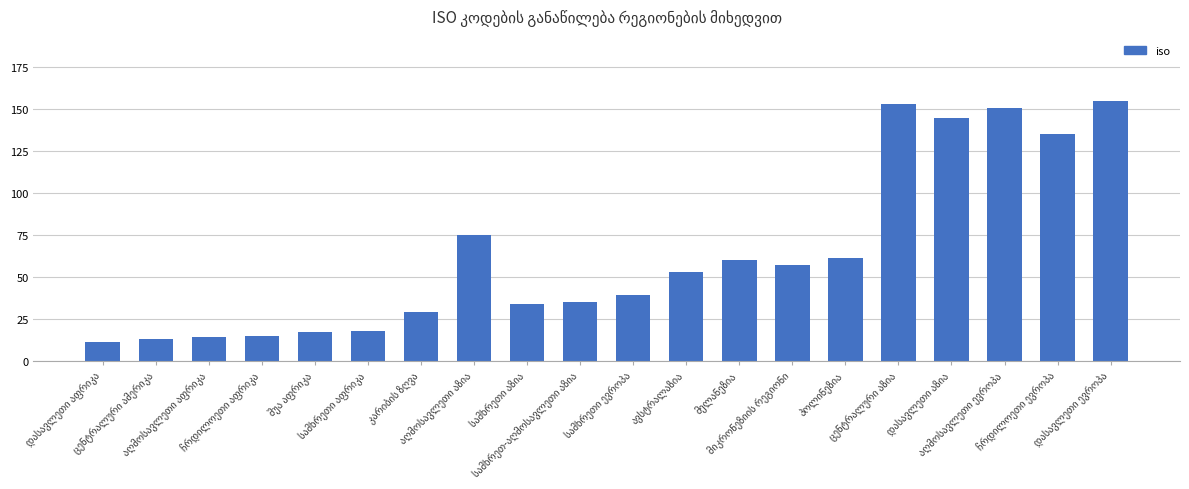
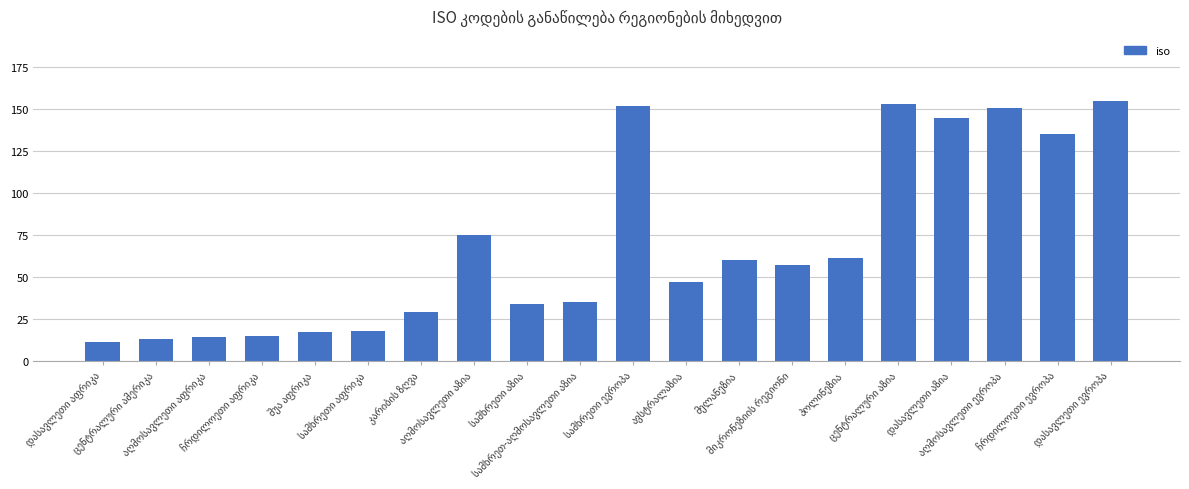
სამხრეთი ევროპა: 39 -> 152
ავსტრალაზია: 53 -> 47
